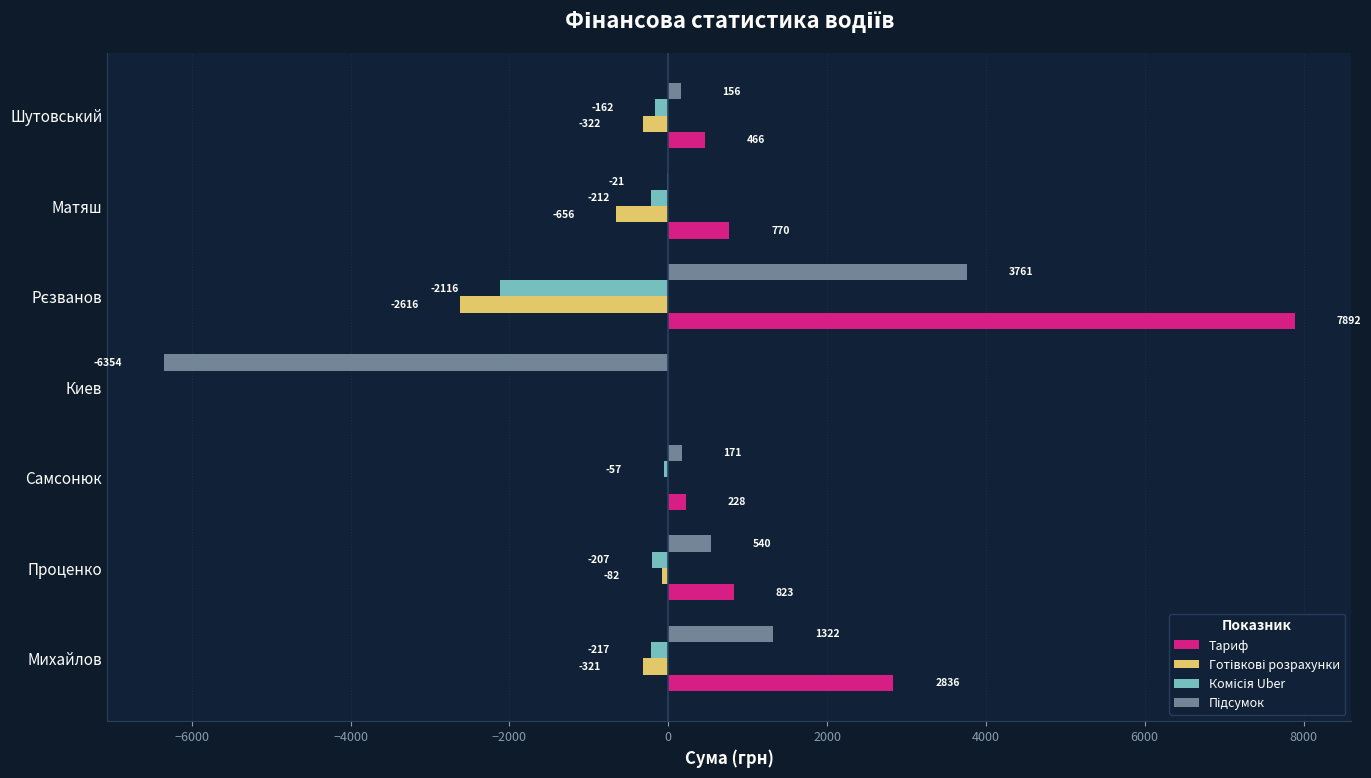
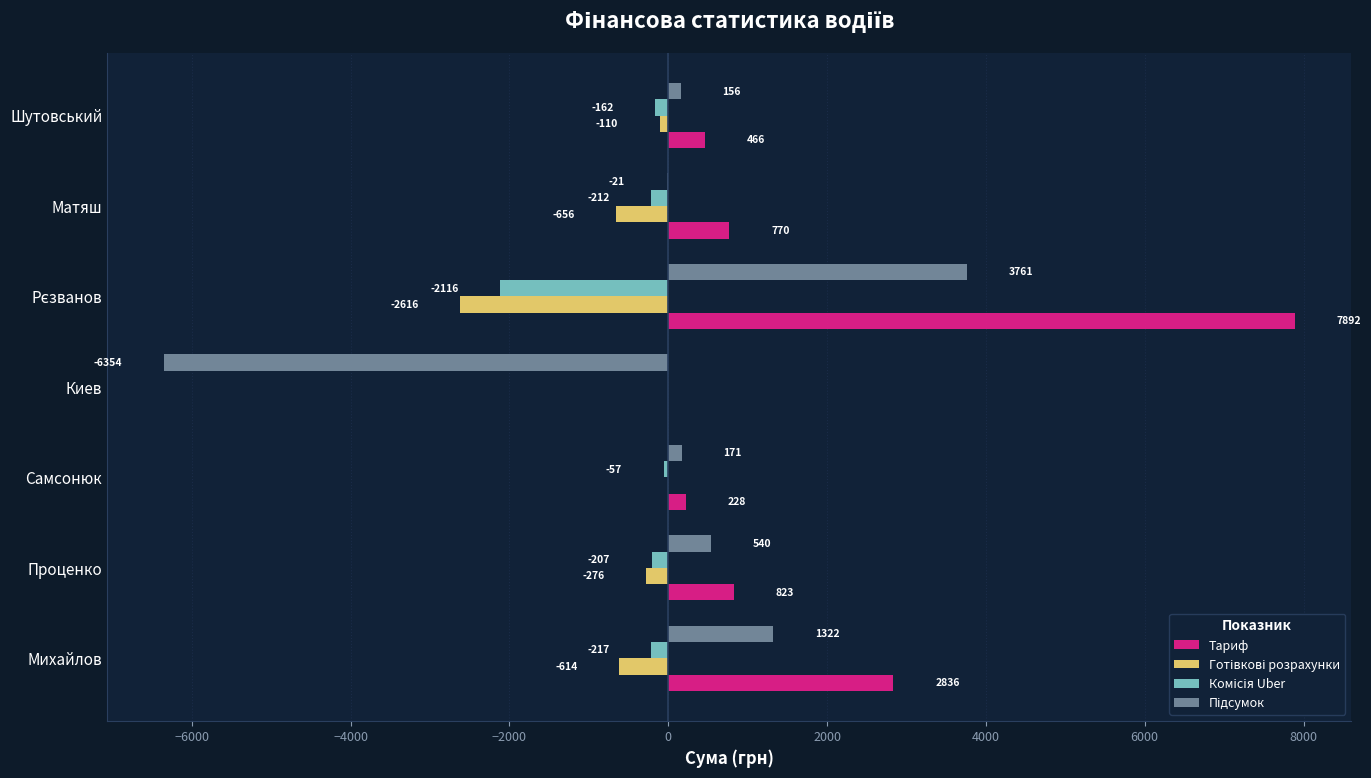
Готівкові розрахунки, Шутовський: -322 -> -110
Готівкові розрахунки, Проценко: -82 -> -276
Готівкові розрахунки, Михайлов: -321 -> -614
